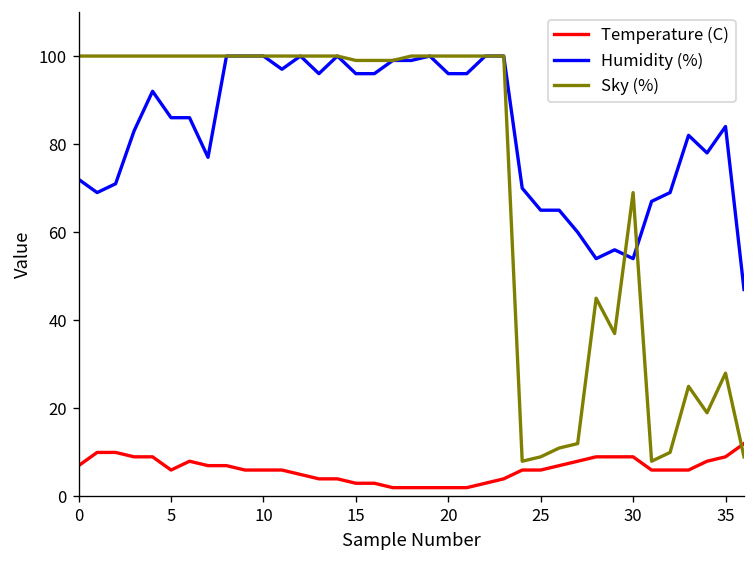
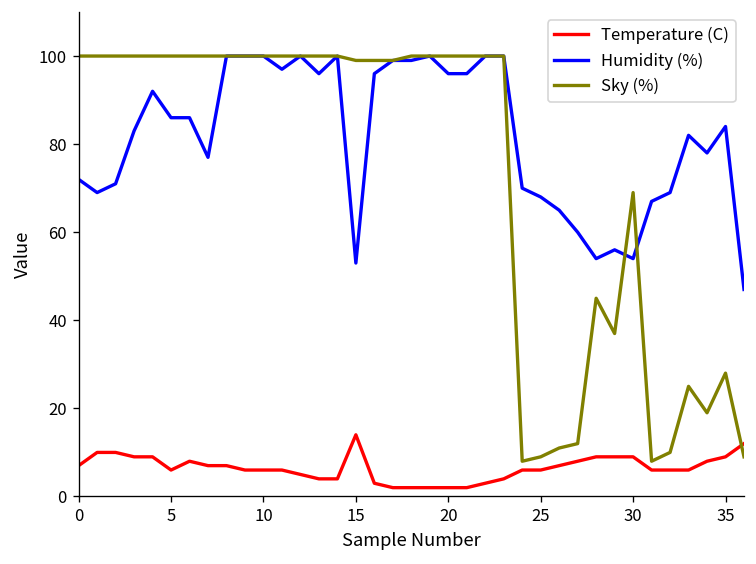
Temperature (C), 15: 3 -> 14
Humidity (%), 15: 96 -> 53
Humidity (%), 25: 65 -> 68
